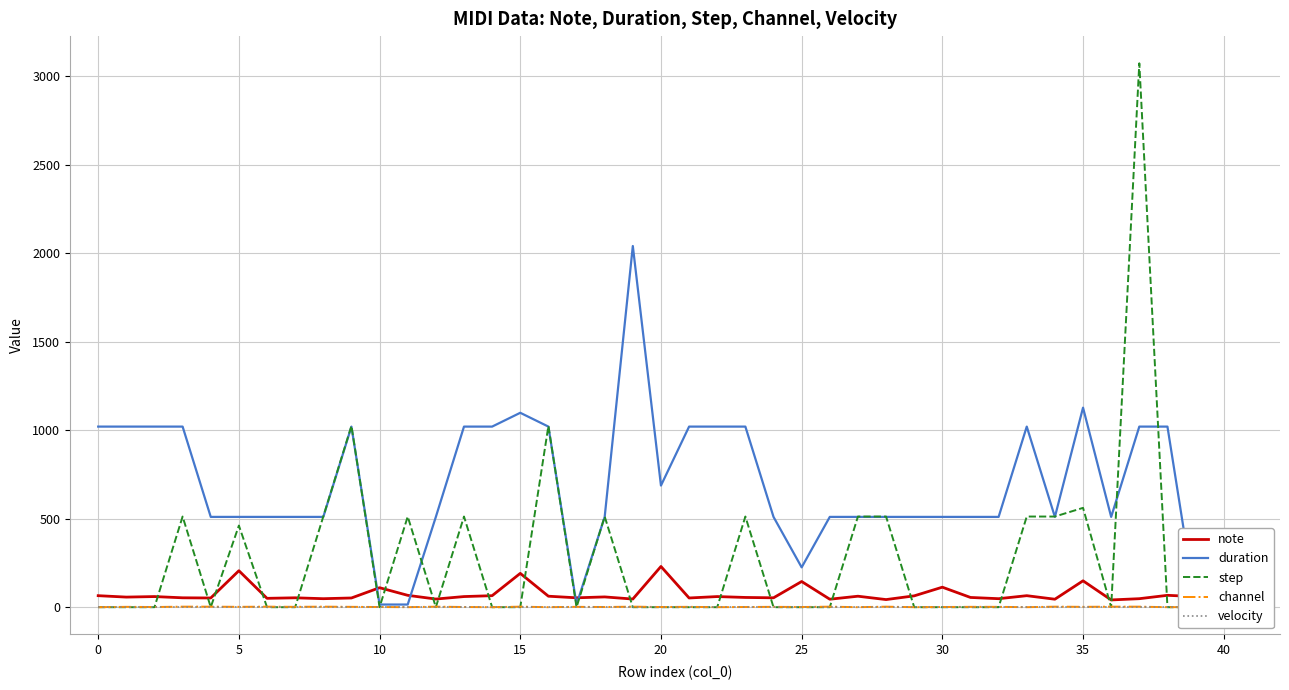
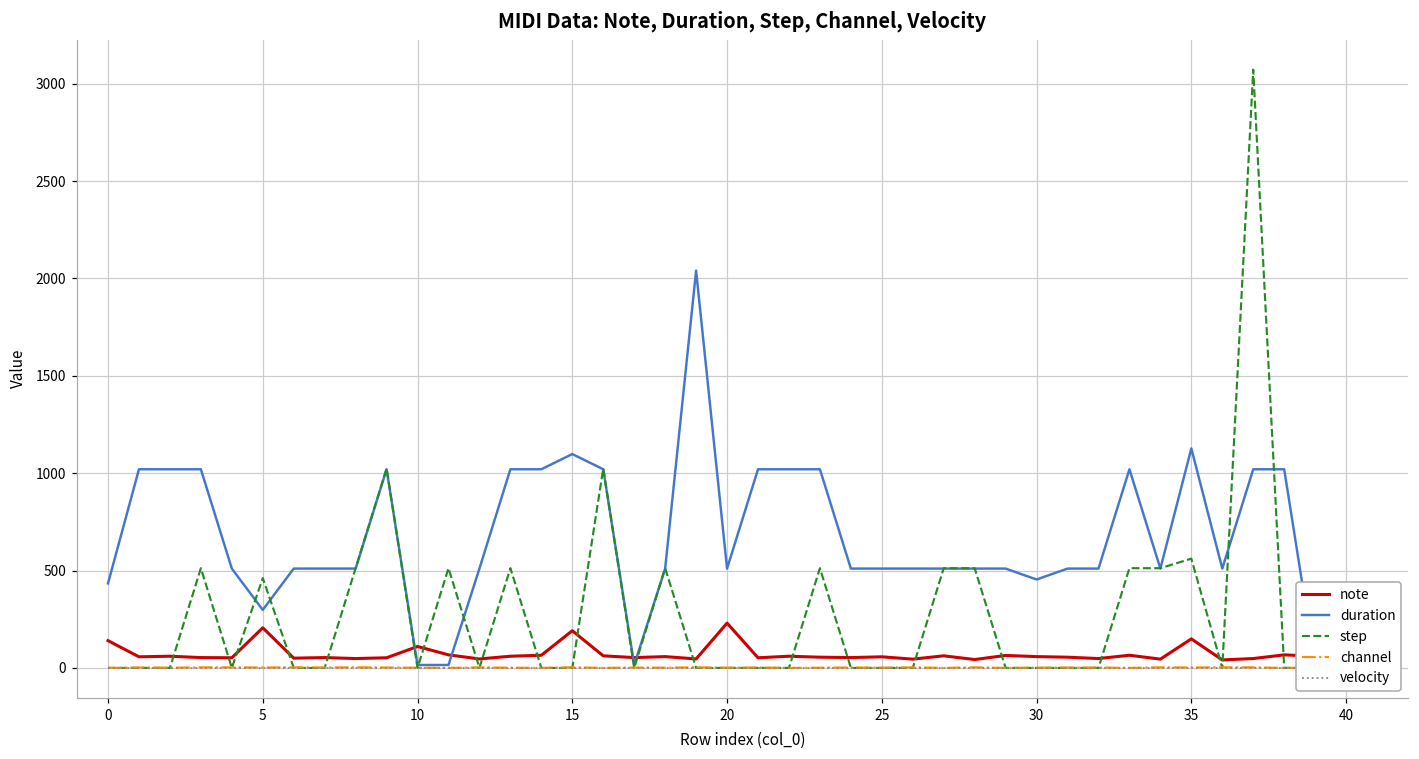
note, 0: 70 -> 140
duration, 0: 1020 -> 430
duration, 5: 510 -> 300
duration, 20: 690 -> 510
note, 25: 150 -> 60
duration, 25: 230 -> 510
note, 30: 110 -> 60
duration, 30: 510 -> 450
